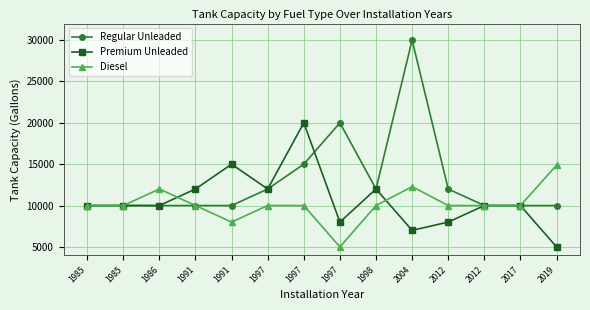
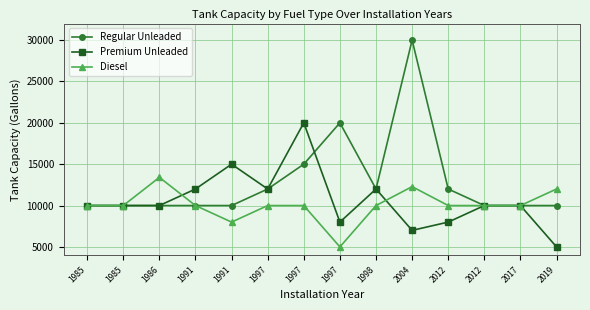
Diesel, 1986: 12000 -> 13000
Diesel, 2019: 15000 -> 12000
